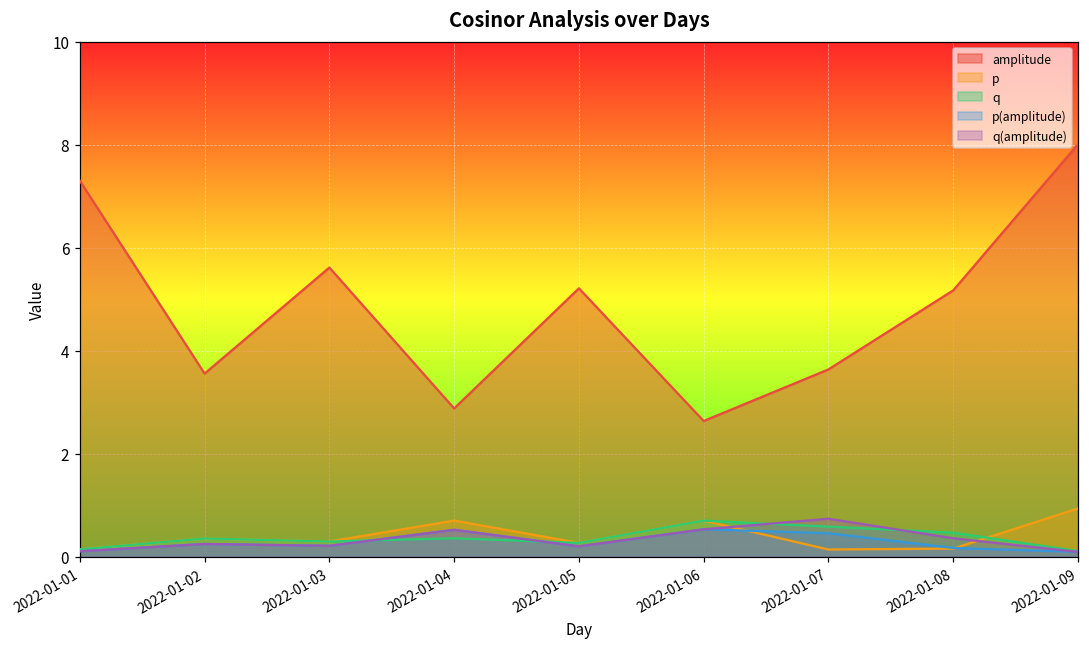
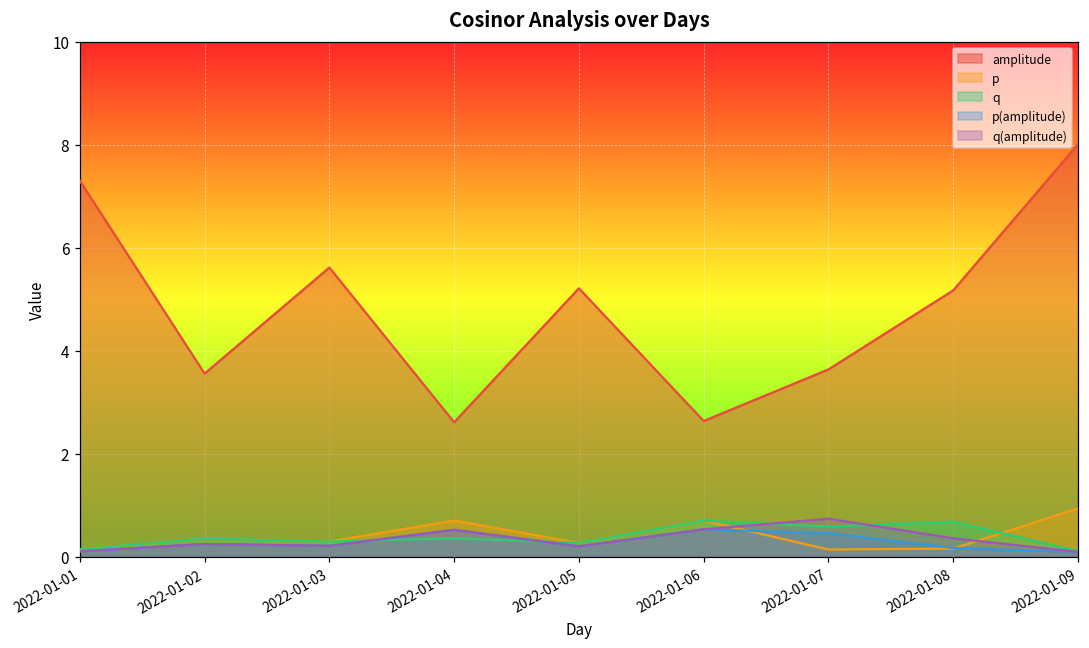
amplitude, 2022-01-04: 2.9 -> 2.6
q, 2022-01-08: 0.5 -> 0.7
